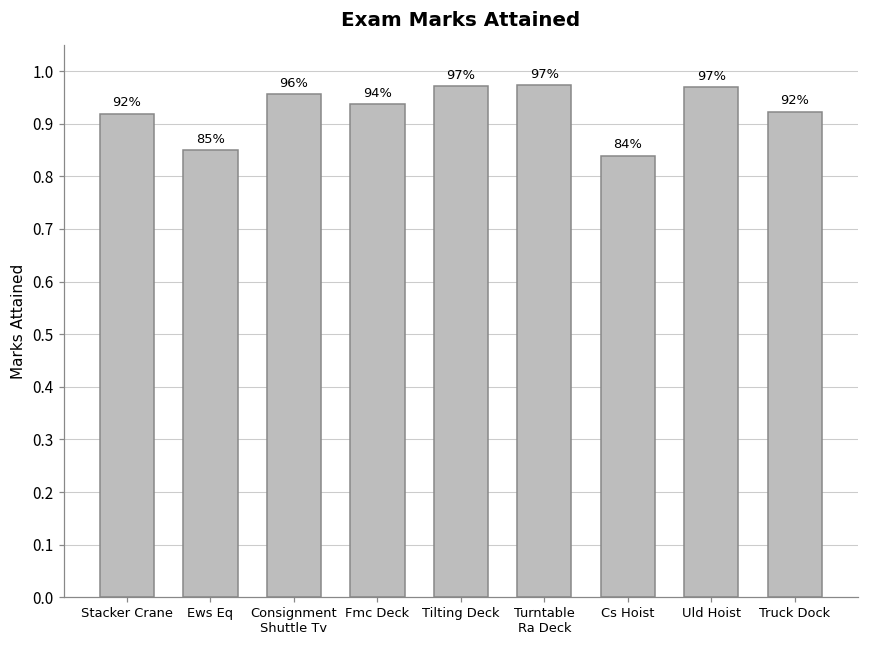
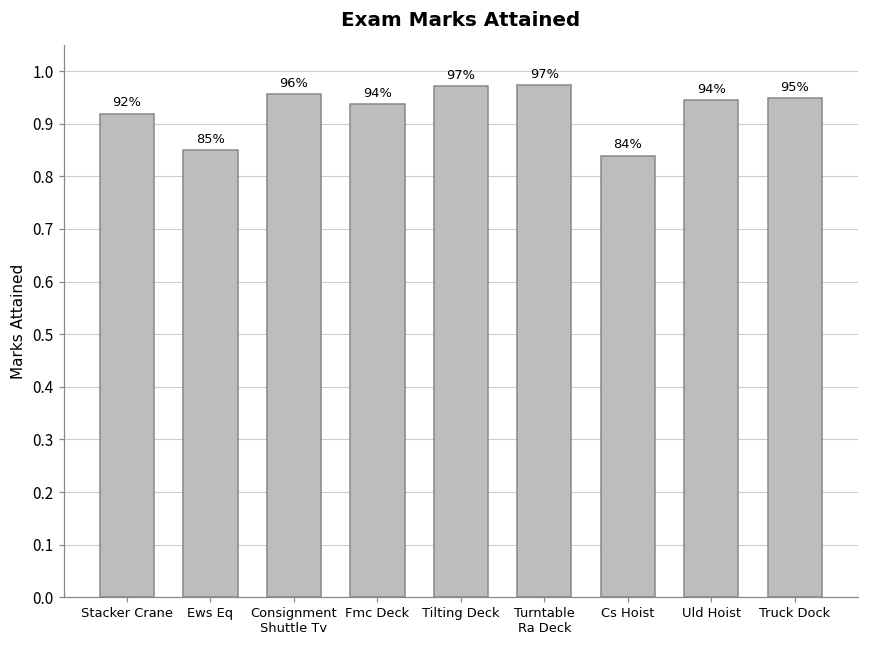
Uld Hoist: 97% -> 94%
Truck Dock: 92% -> 95%
